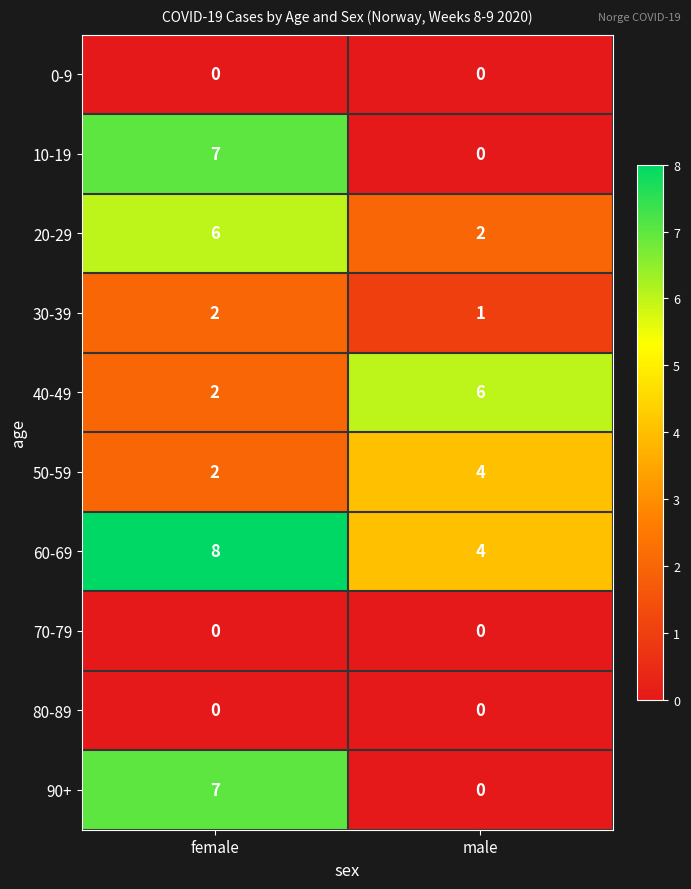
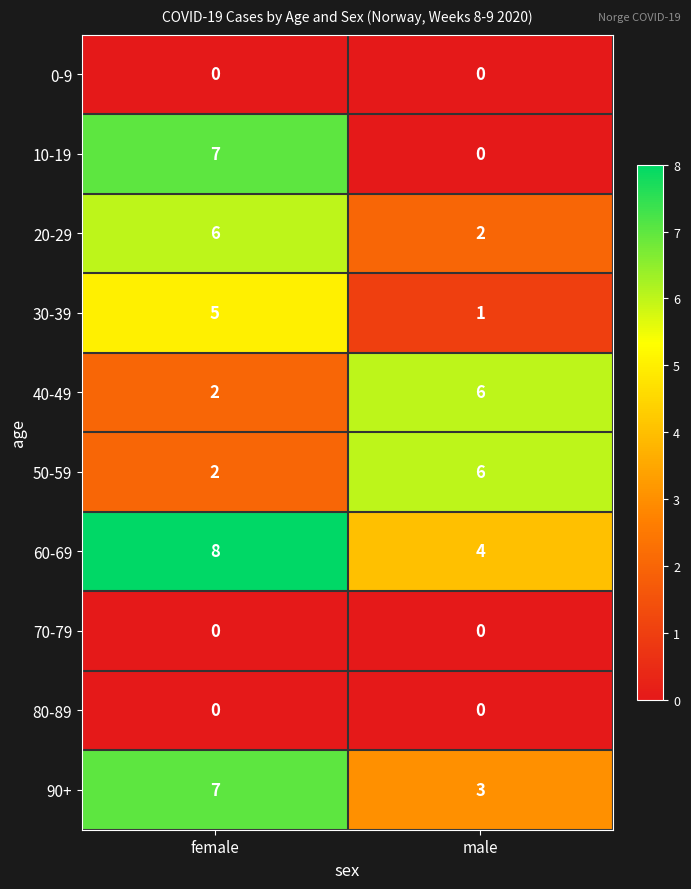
30-39, female: 2 -> 5
50-59, male: 4 -> 6
90+, male: 0 -> 3
